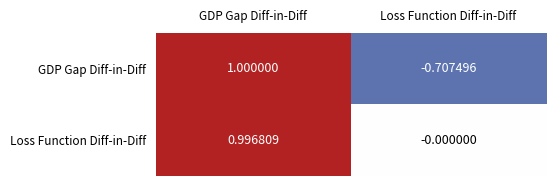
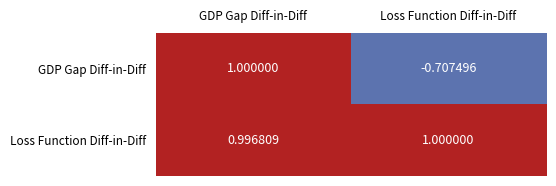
Loss Function Diff-in-Diff, Loss Function Diff-in-Diff: -0.000000 -> 1.000000
